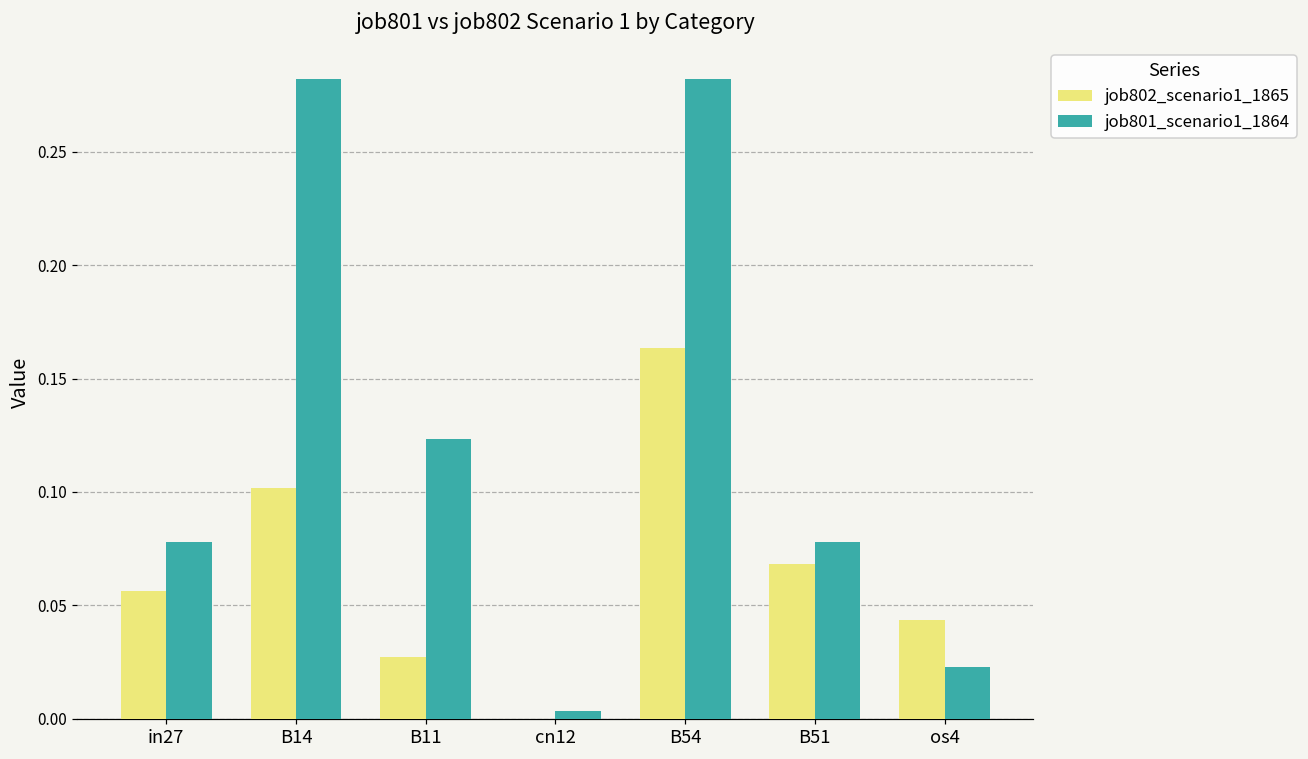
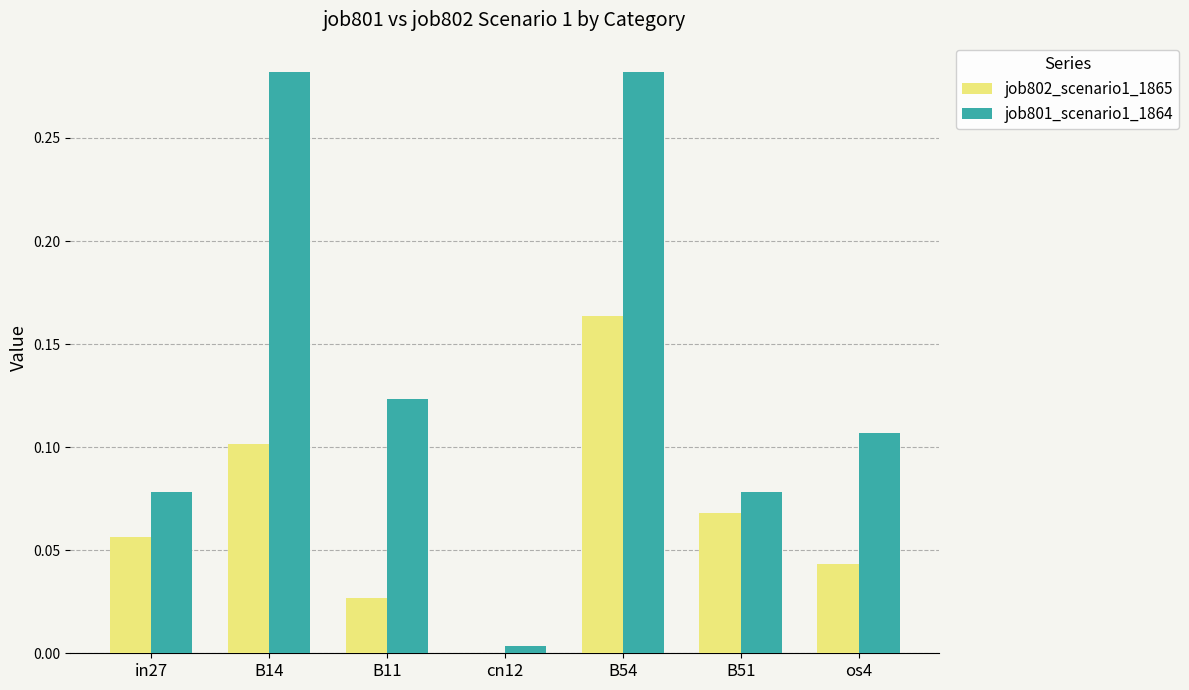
job801_scenario1_1864, os4: 0.023 -> 0.107
